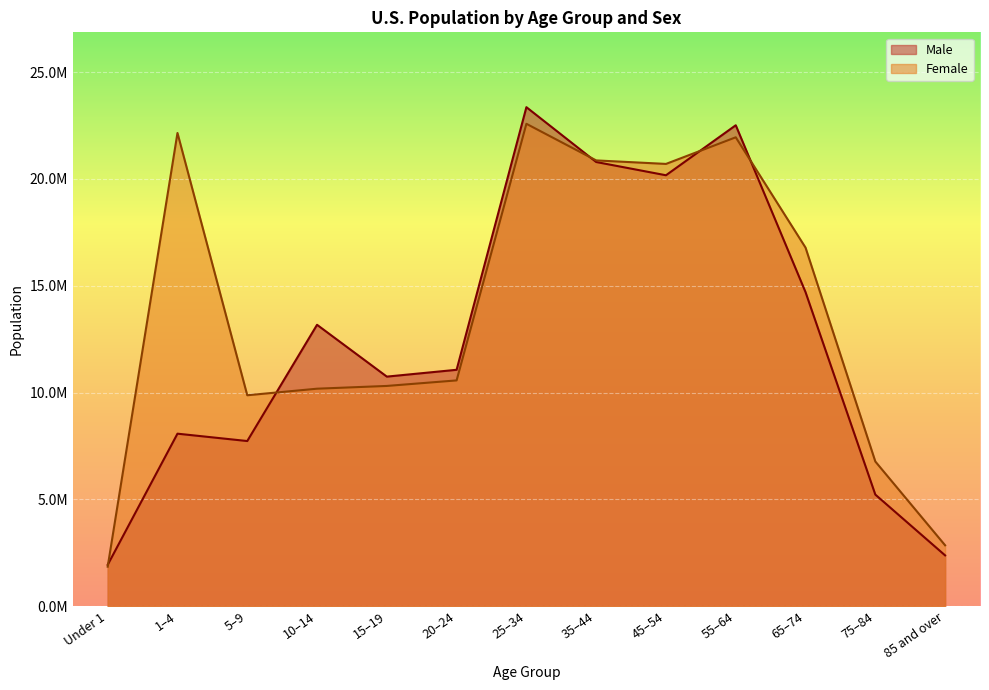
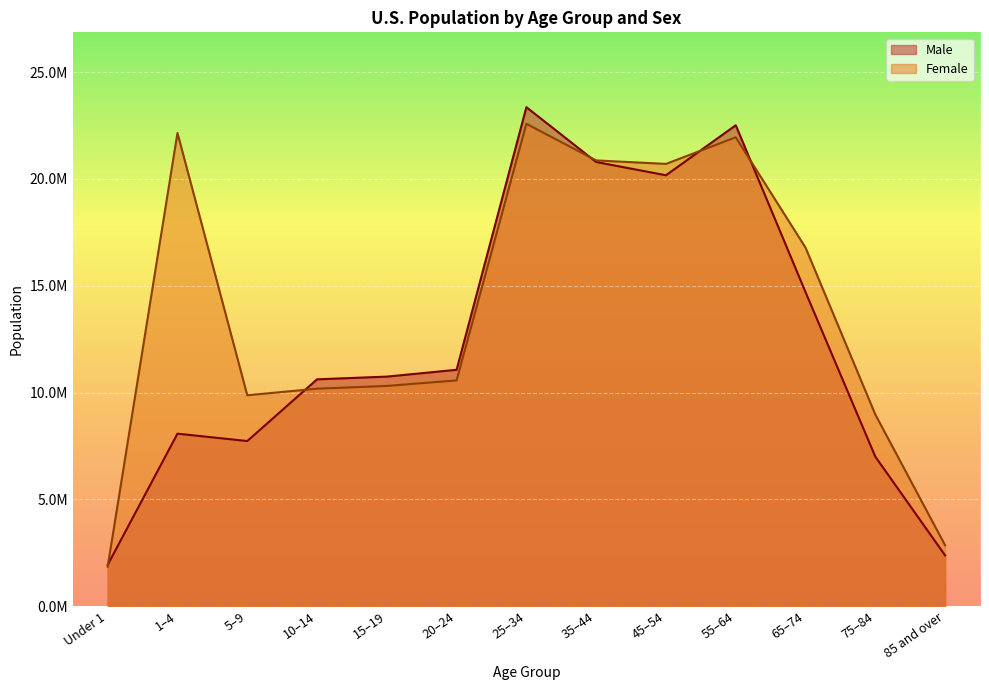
Male, 10–14: 13200000 -> 10600000
Male, 75–84: 5200000 -> 7000000
Female, 75–84: 6800000 -> 9000000
